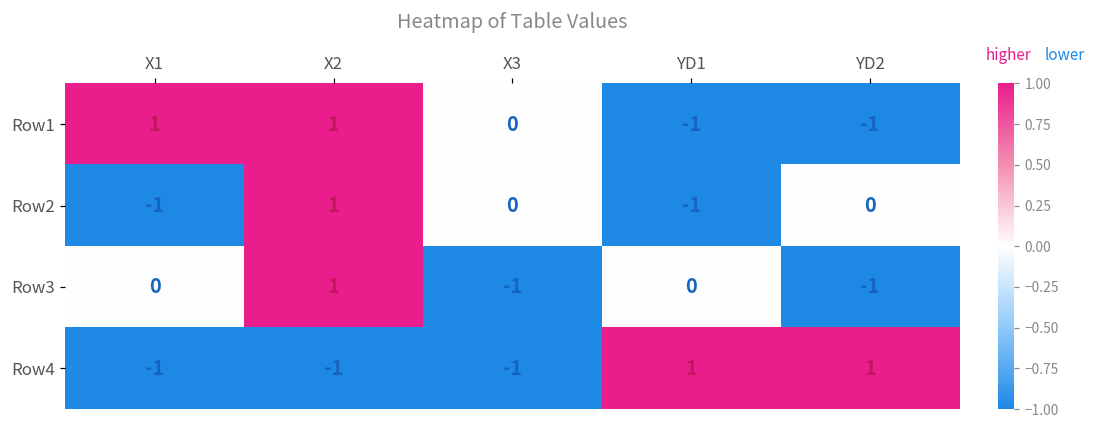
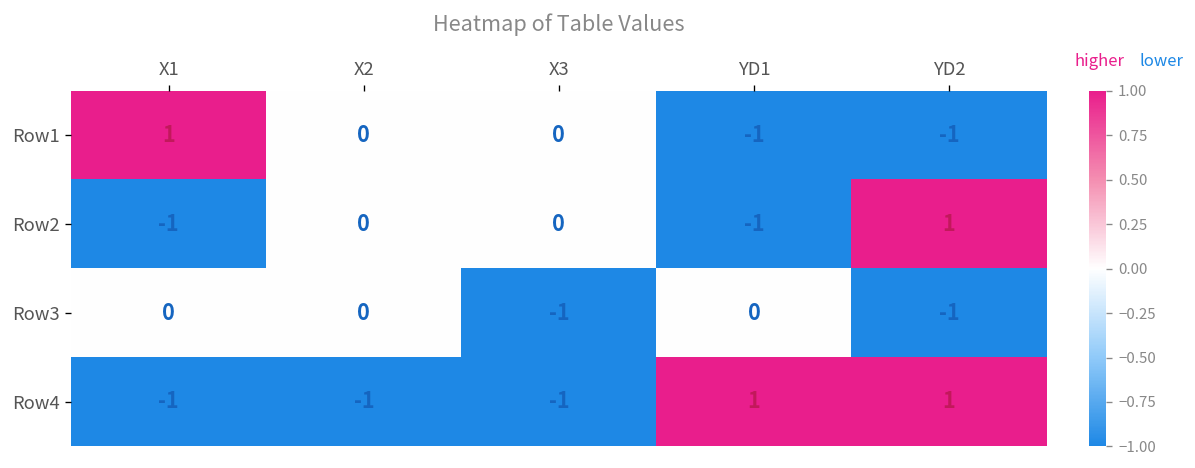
Row1, X2: 1 -> 0
Row2, X2: 1 -> 0
Row2, YD2: 0 -> 1
Row3, X2: 1 -> 0
